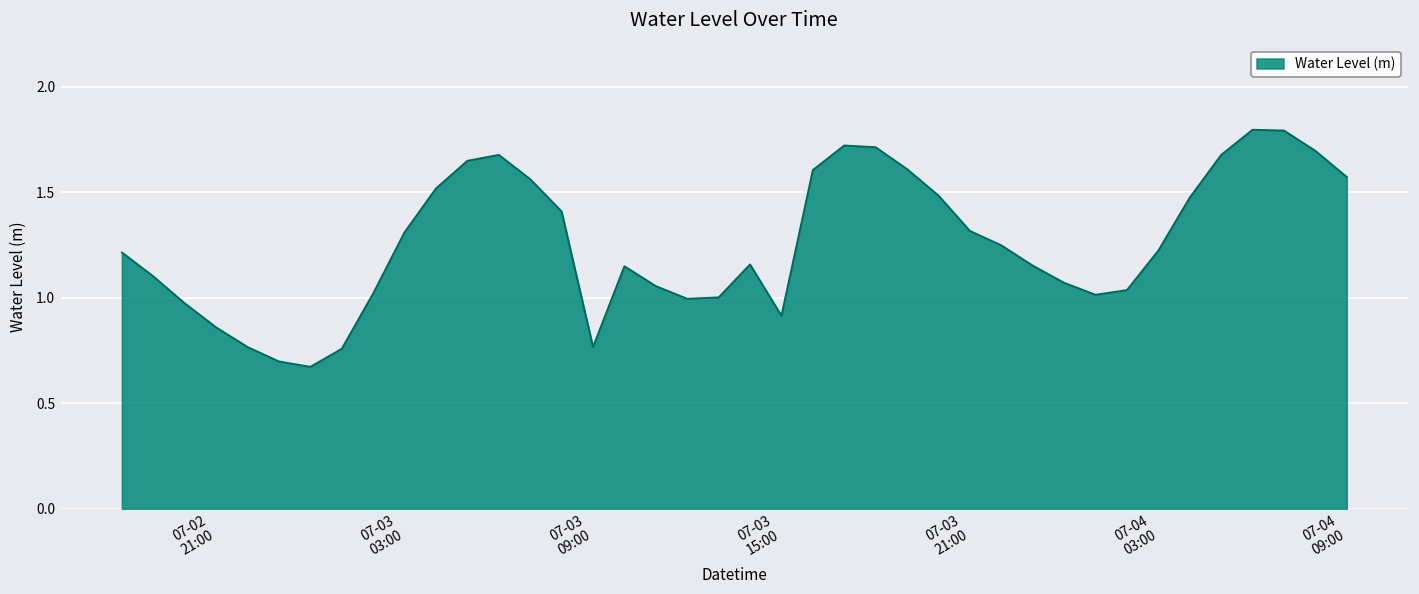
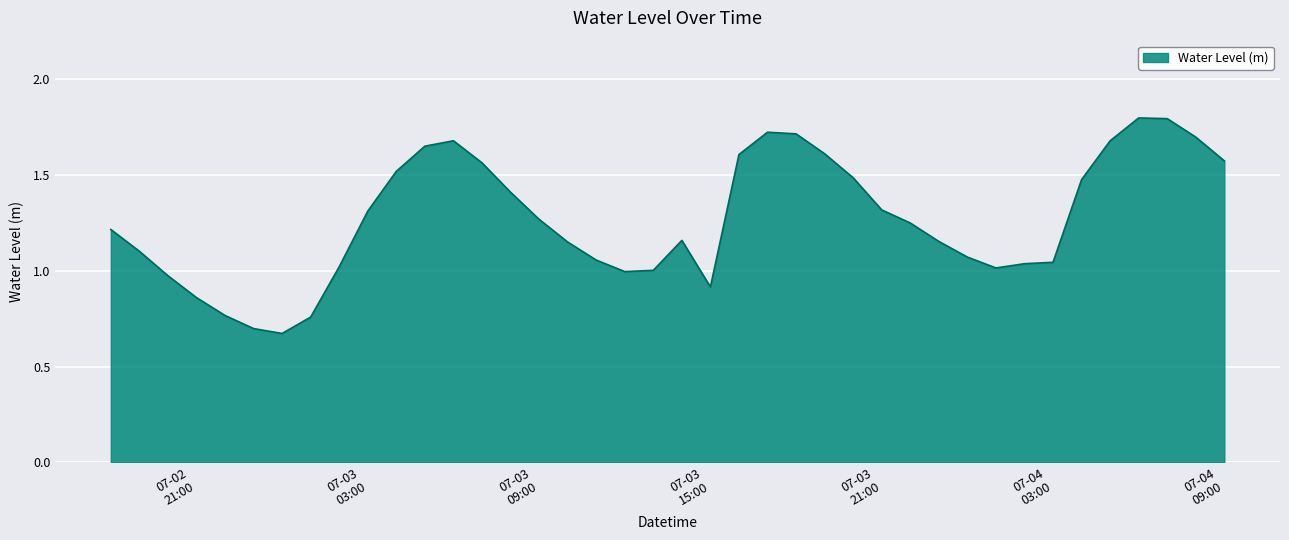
07-03 09:00: 0.77 -> 1.27
07-04 03:00: 1.22 -> 1.04
